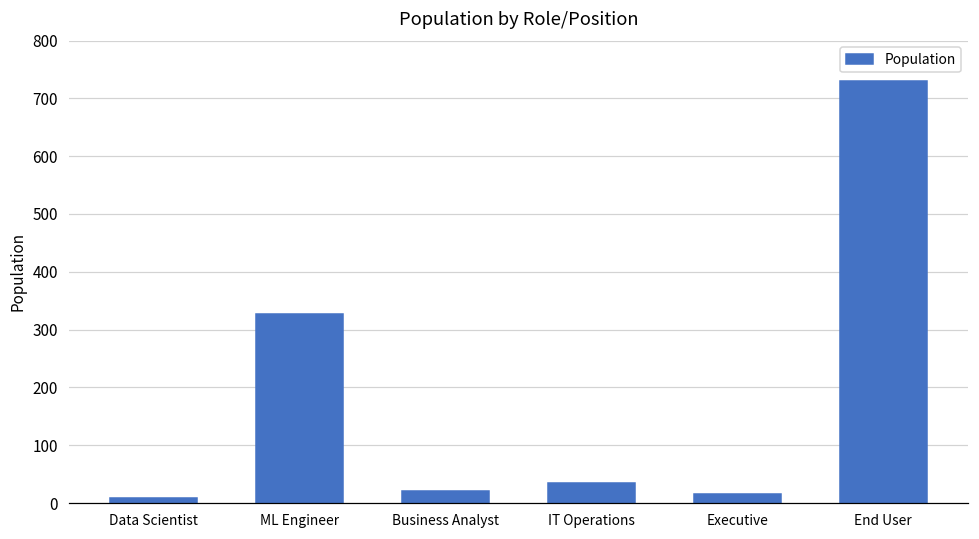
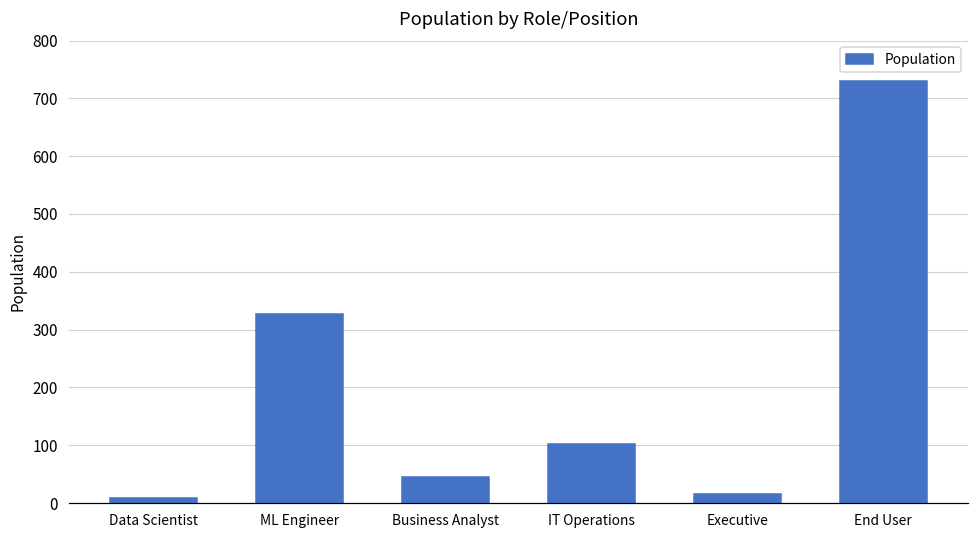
Business Analyst: 20 -> 50
IT Operations: 40 -> 100
